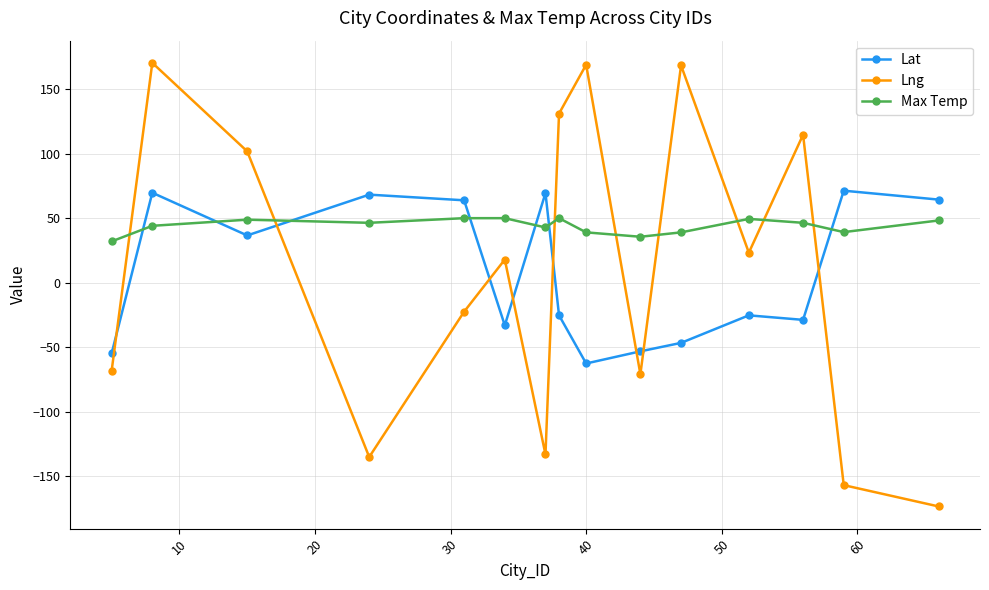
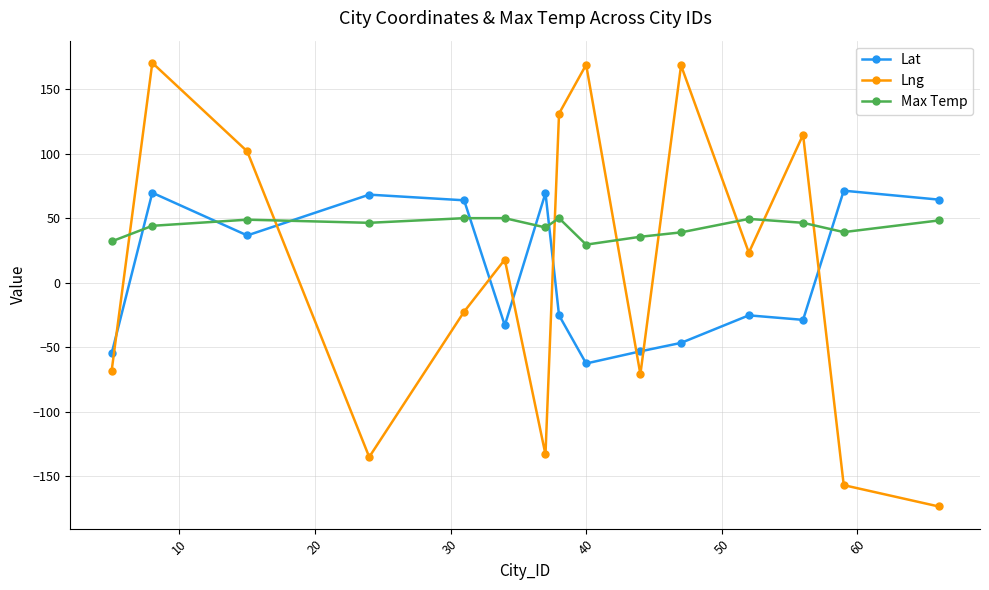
Max Temp, 40: 39 -> 30
